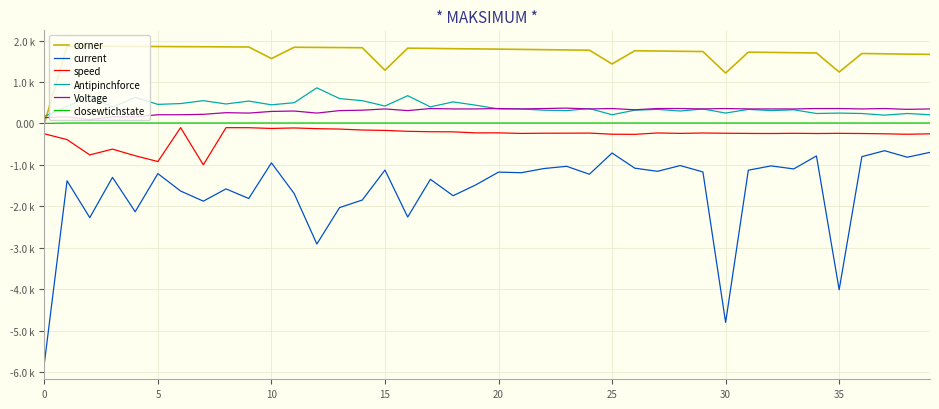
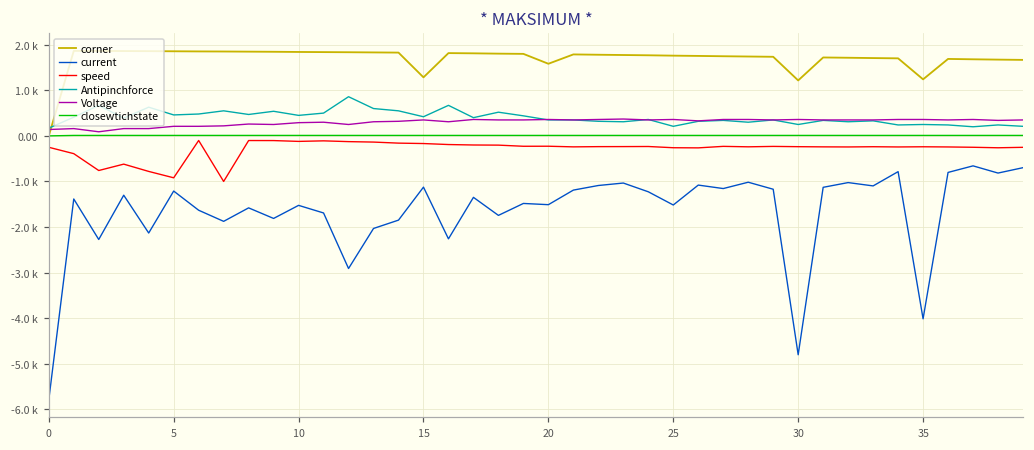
corner, 10: 1600 -> 1800
current, 10: -1000 -> -1500
corner, 20: 1800 -> 1600
current, 20: -1200 -> -1500
corner, 25: 1400 -> 1800
current, 25: -700 -> -1500
